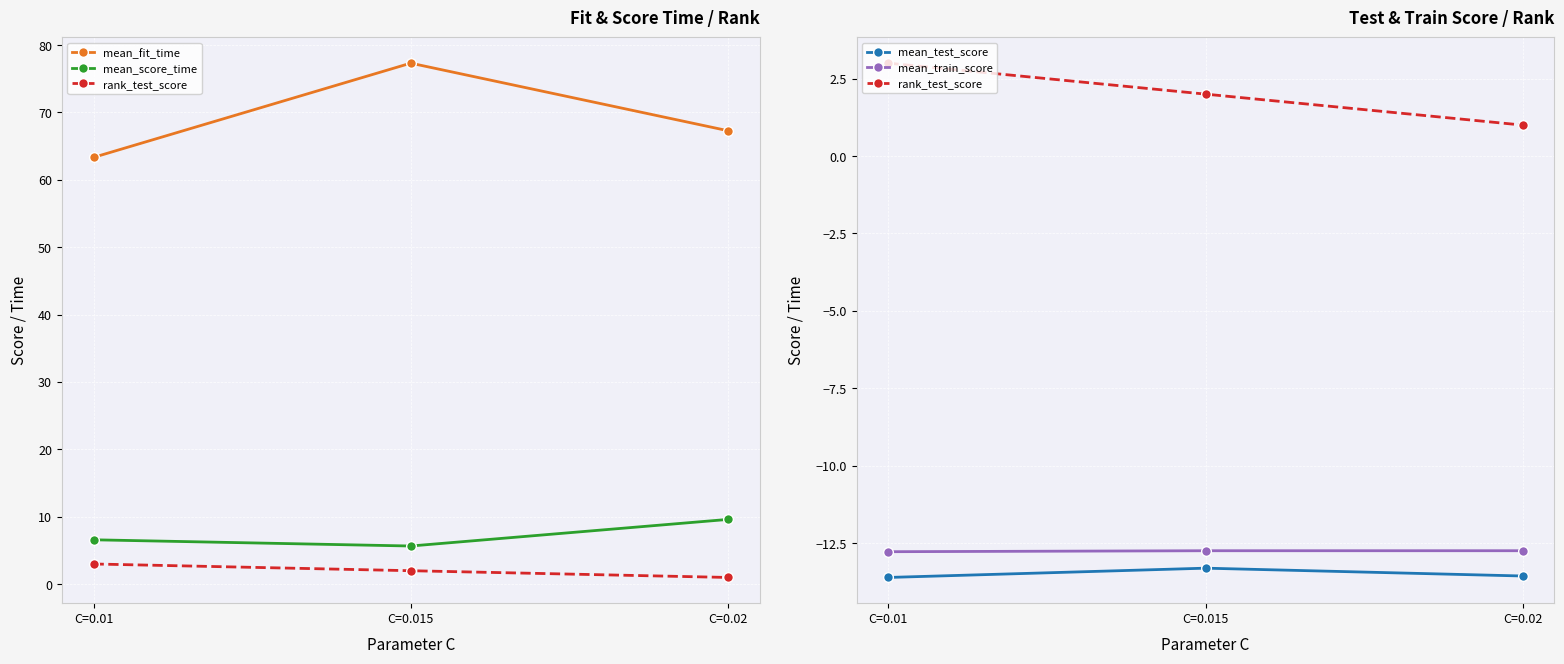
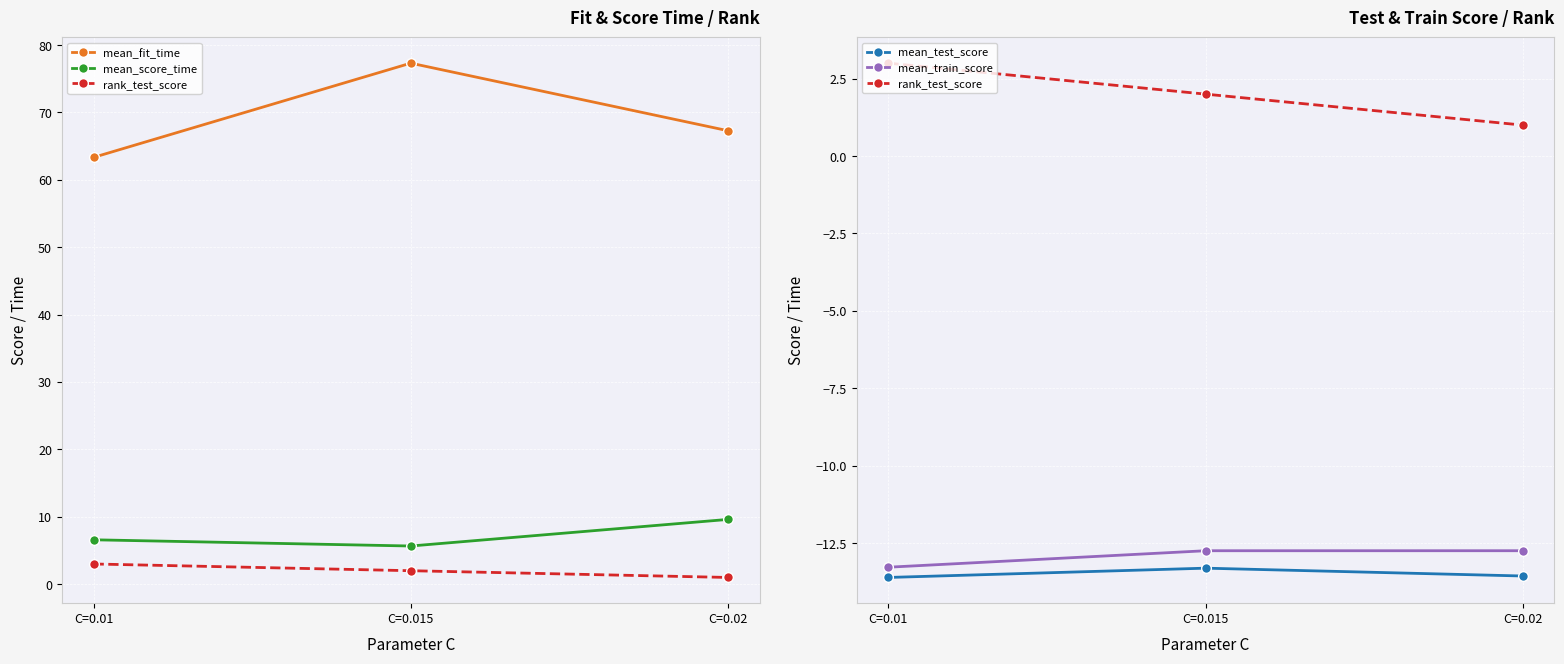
Test & Train Score / Rank, mean_train_score, C=0.01: -12.8 -> -13.3
